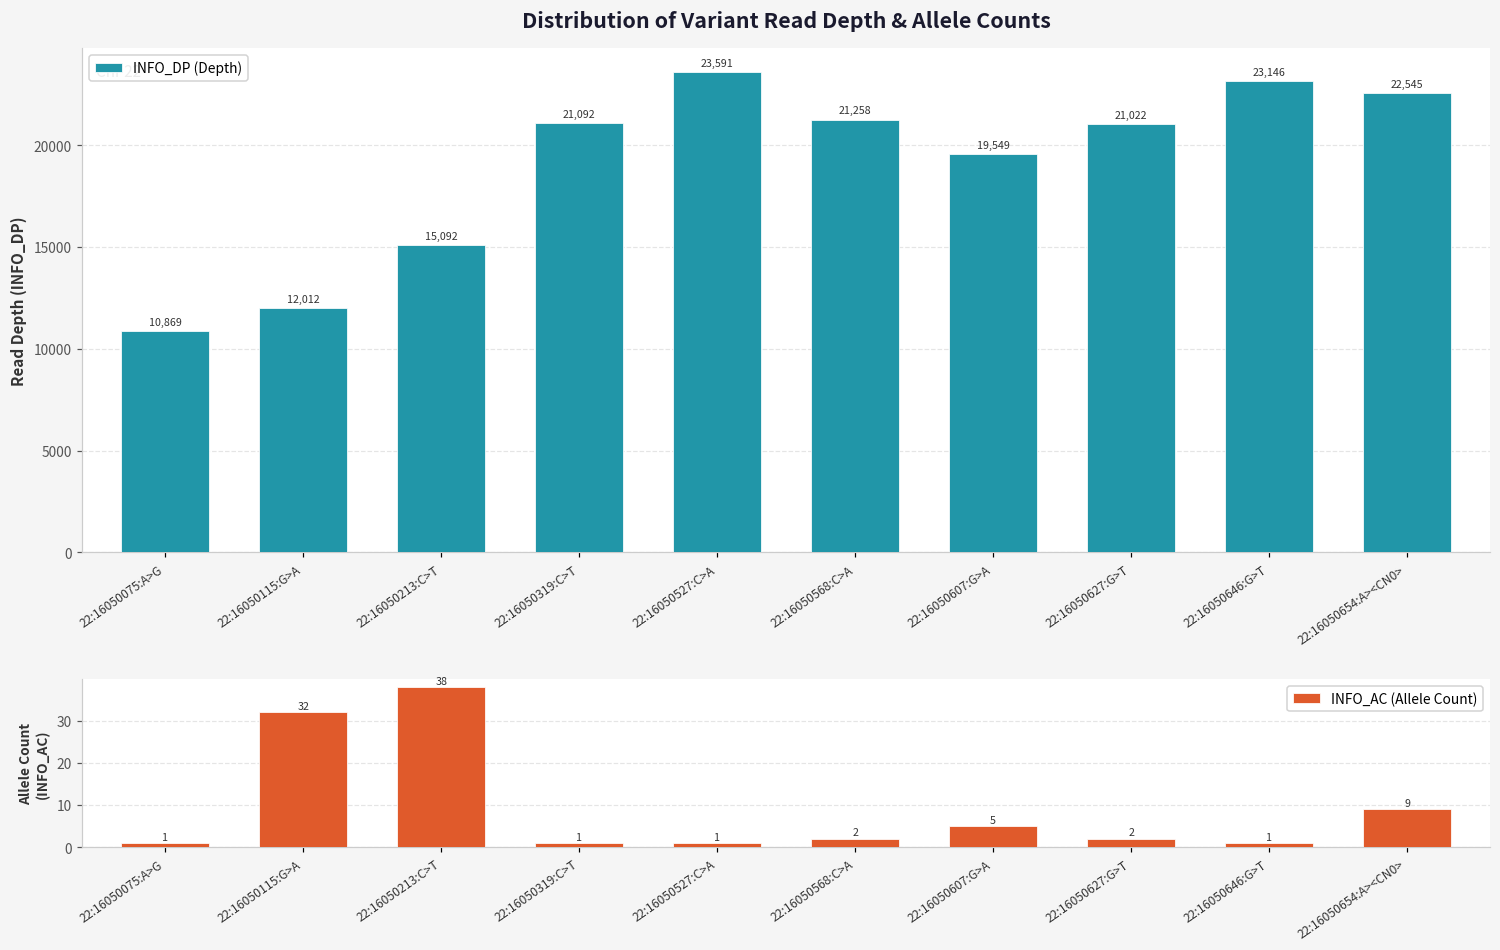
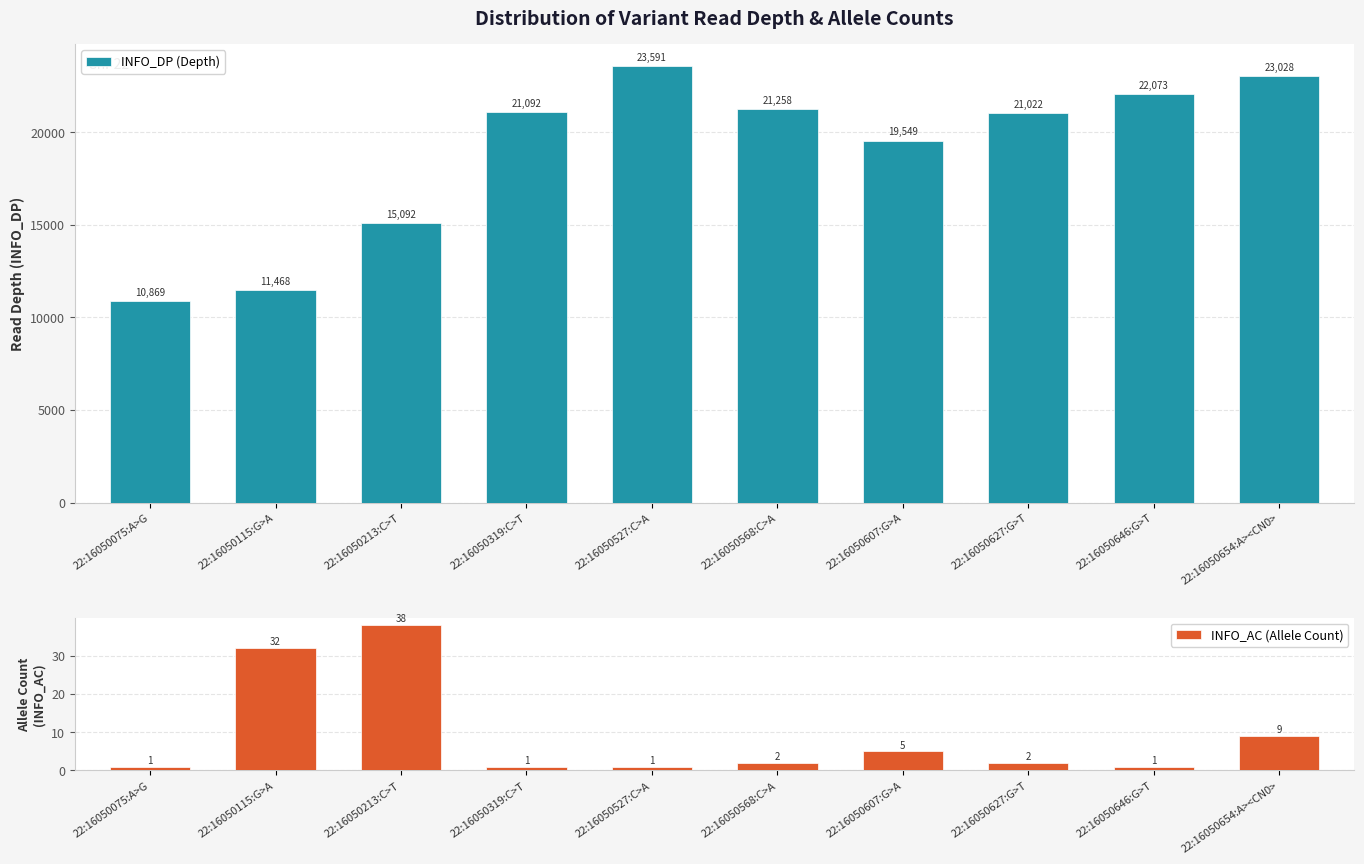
Distribution of Variant Read Depth & Allele Counts, 22:16050115:G>A: 12,012 -> 11,468
Distribution of Variant Read Depth & Allele Counts, 22:16050646:G>T: 23,146 -> 22,073
Distribution of Variant Read Depth & Allele Counts, 22:16050654:A><CN0>: 22,545 -> 23,028
